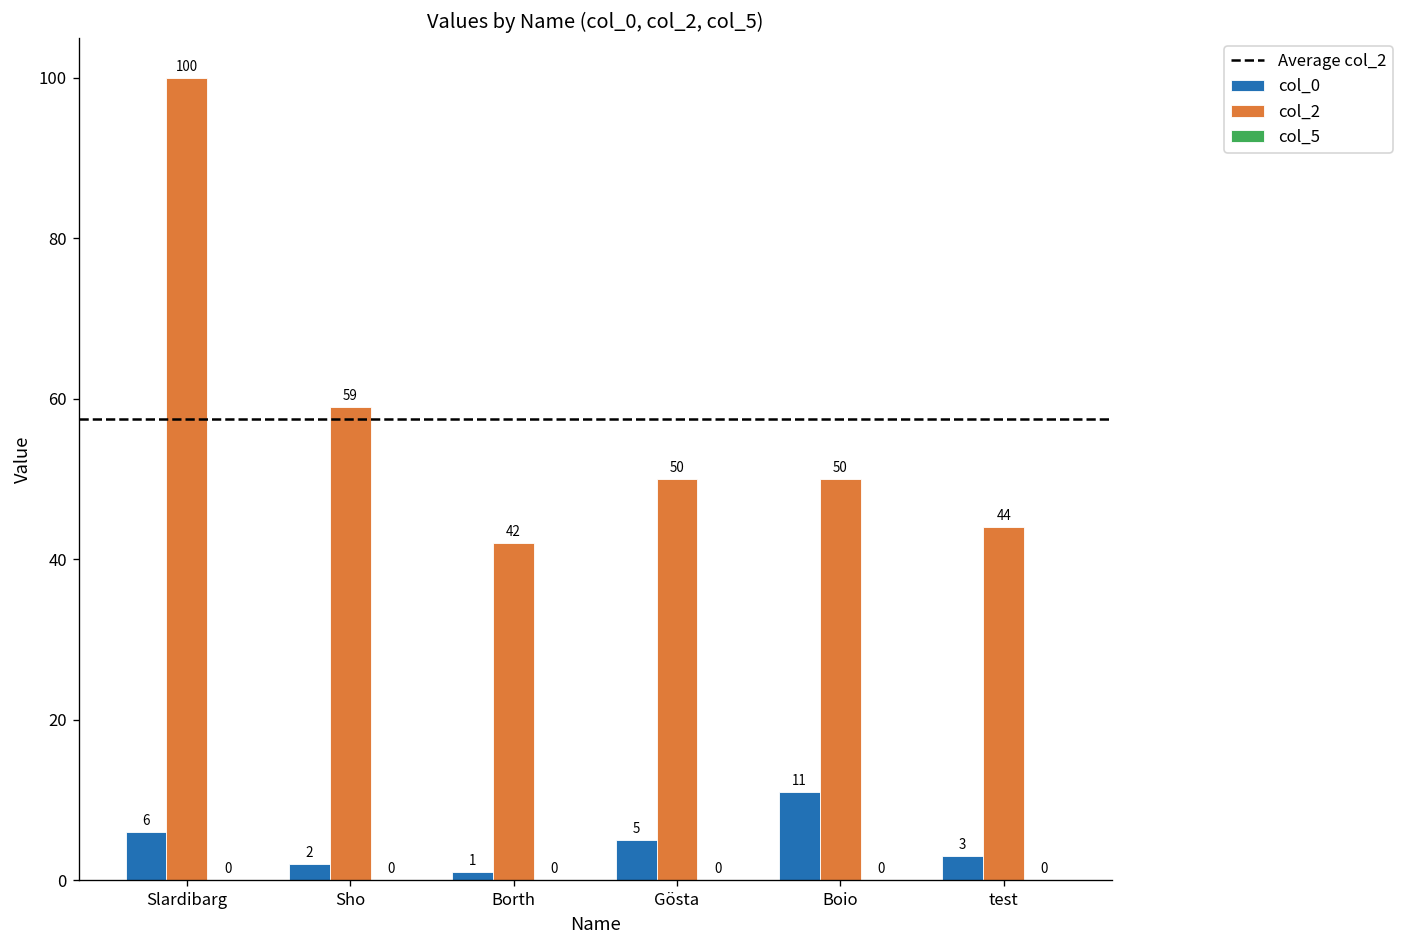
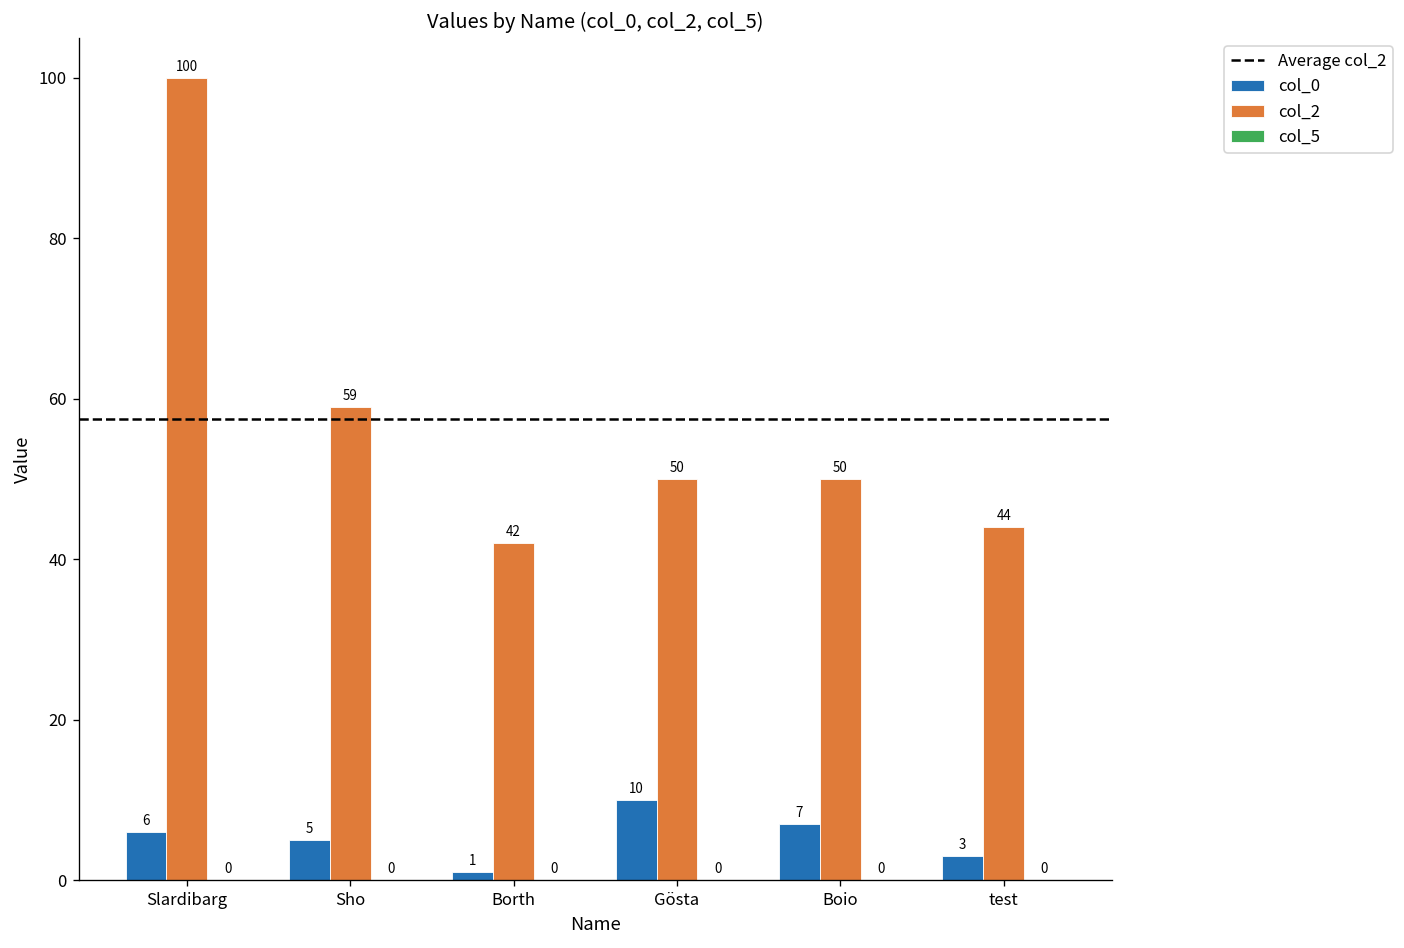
col_0, Sho: 2 -> 5
col_0, Gösta: 5 -> 10
col_0, Boio: 11 -> 7
